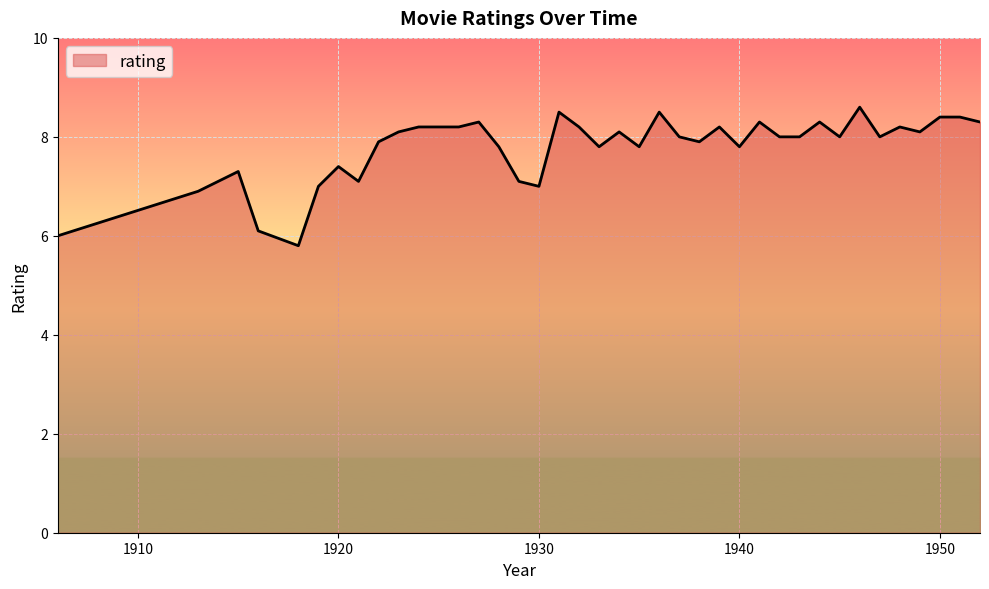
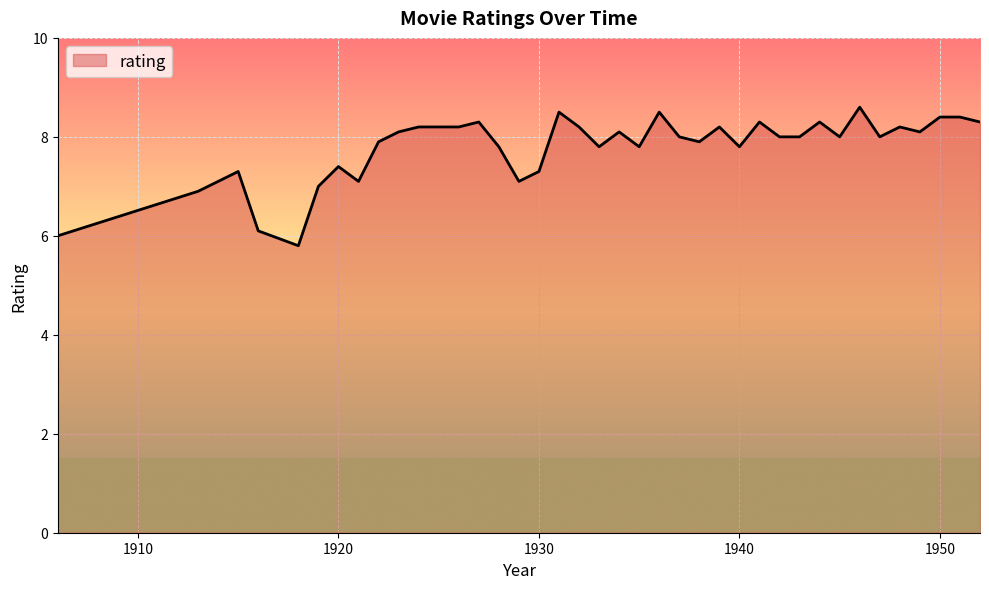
1930: 7.0 -> 7.3
